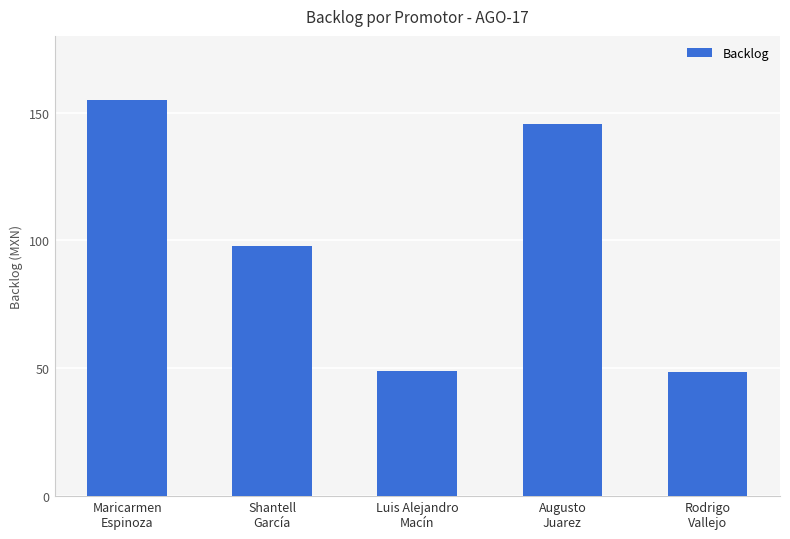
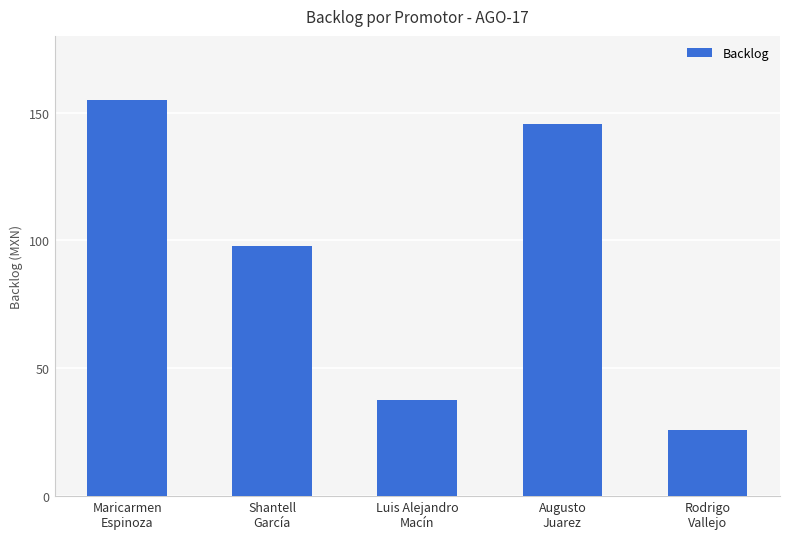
Luis Alejandro Macín: 49 -> 38
Rodrigo Vallejo: 48 -> 26
